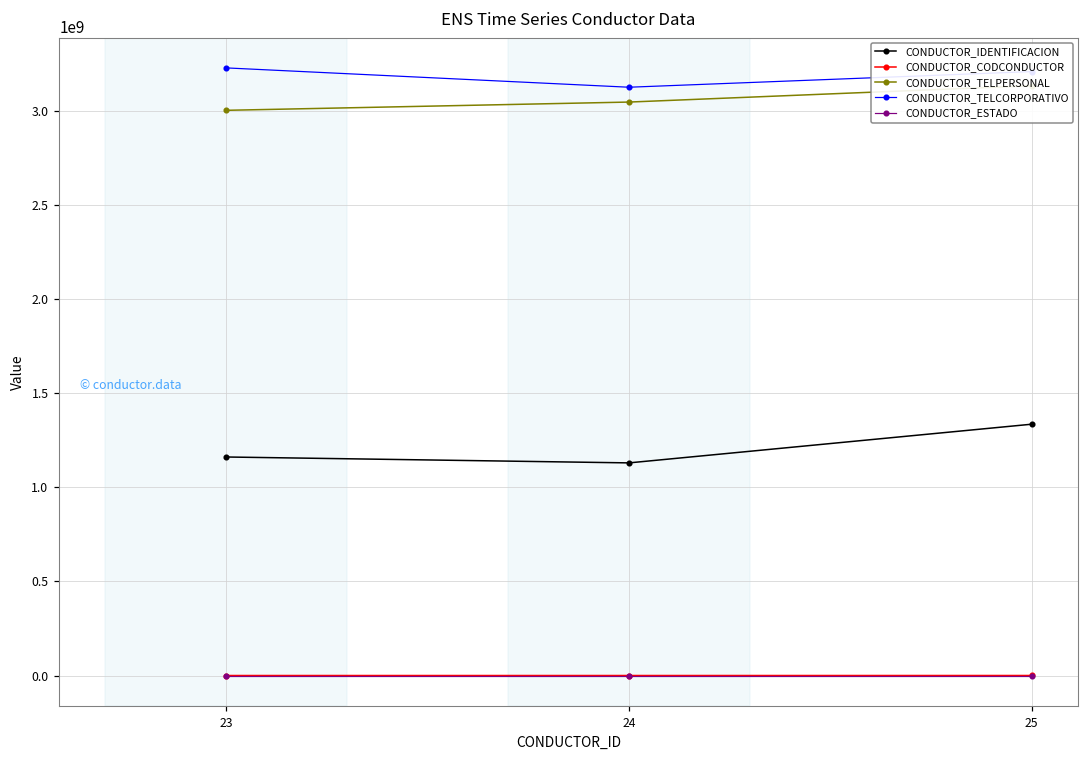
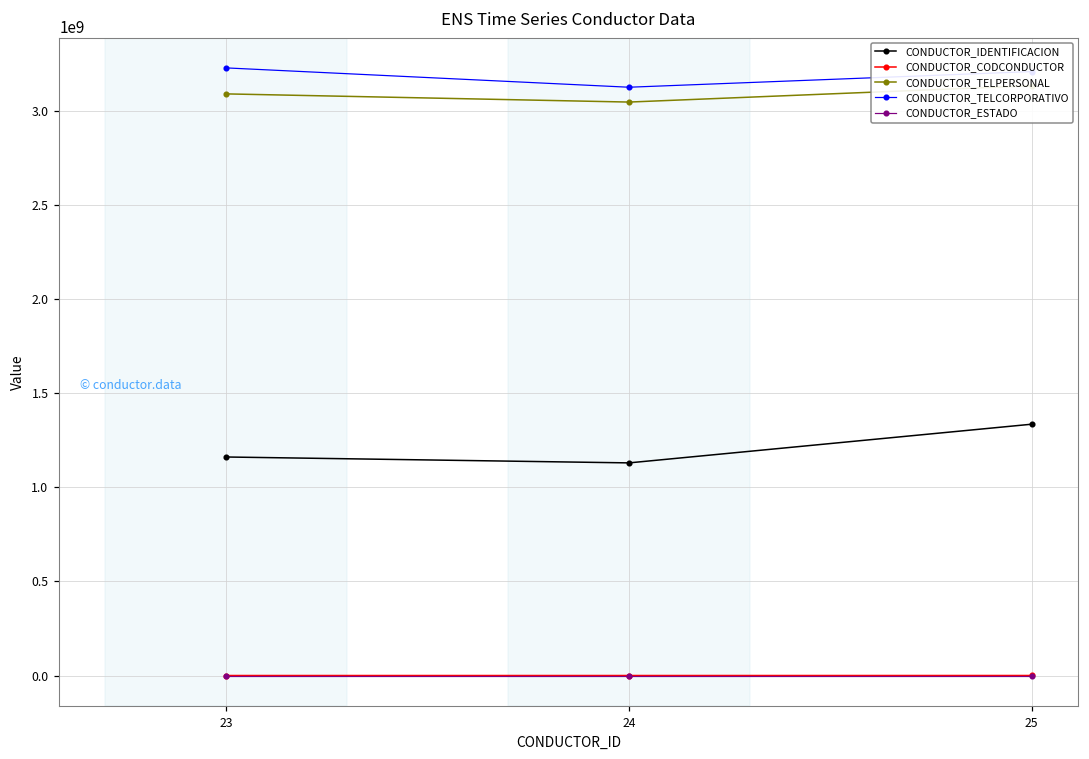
CONDUCTOR_TELPERSONAL, 23: 3000000000 -> 3090000000
